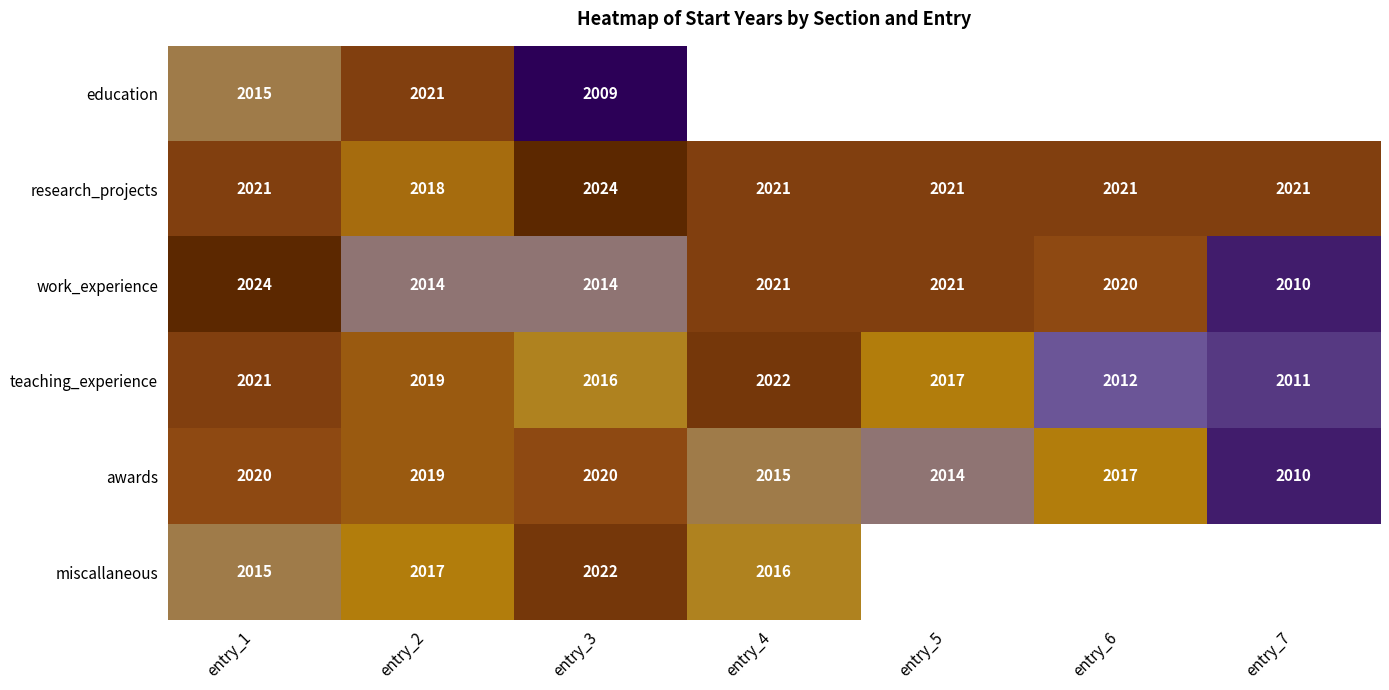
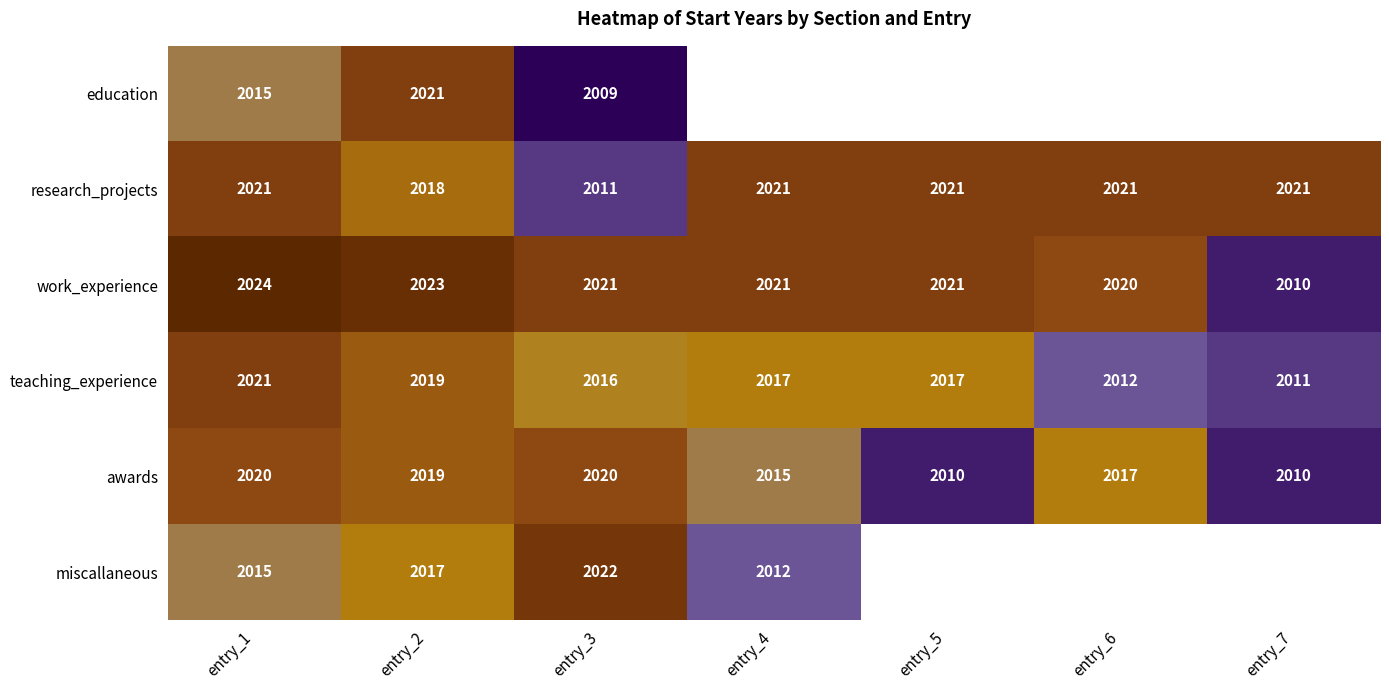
research_projects, entry_3: 2024 -> 2011
work_experience, entry_2: 2014 -> 2023
work_experience, entry_3: 2014 -> 2021
teaching_experience, entry_4: 2022 -> 2017
awards, entry_5: 2014 -> 2010
miscallaneous, entry_4: 2016 -> 2012
